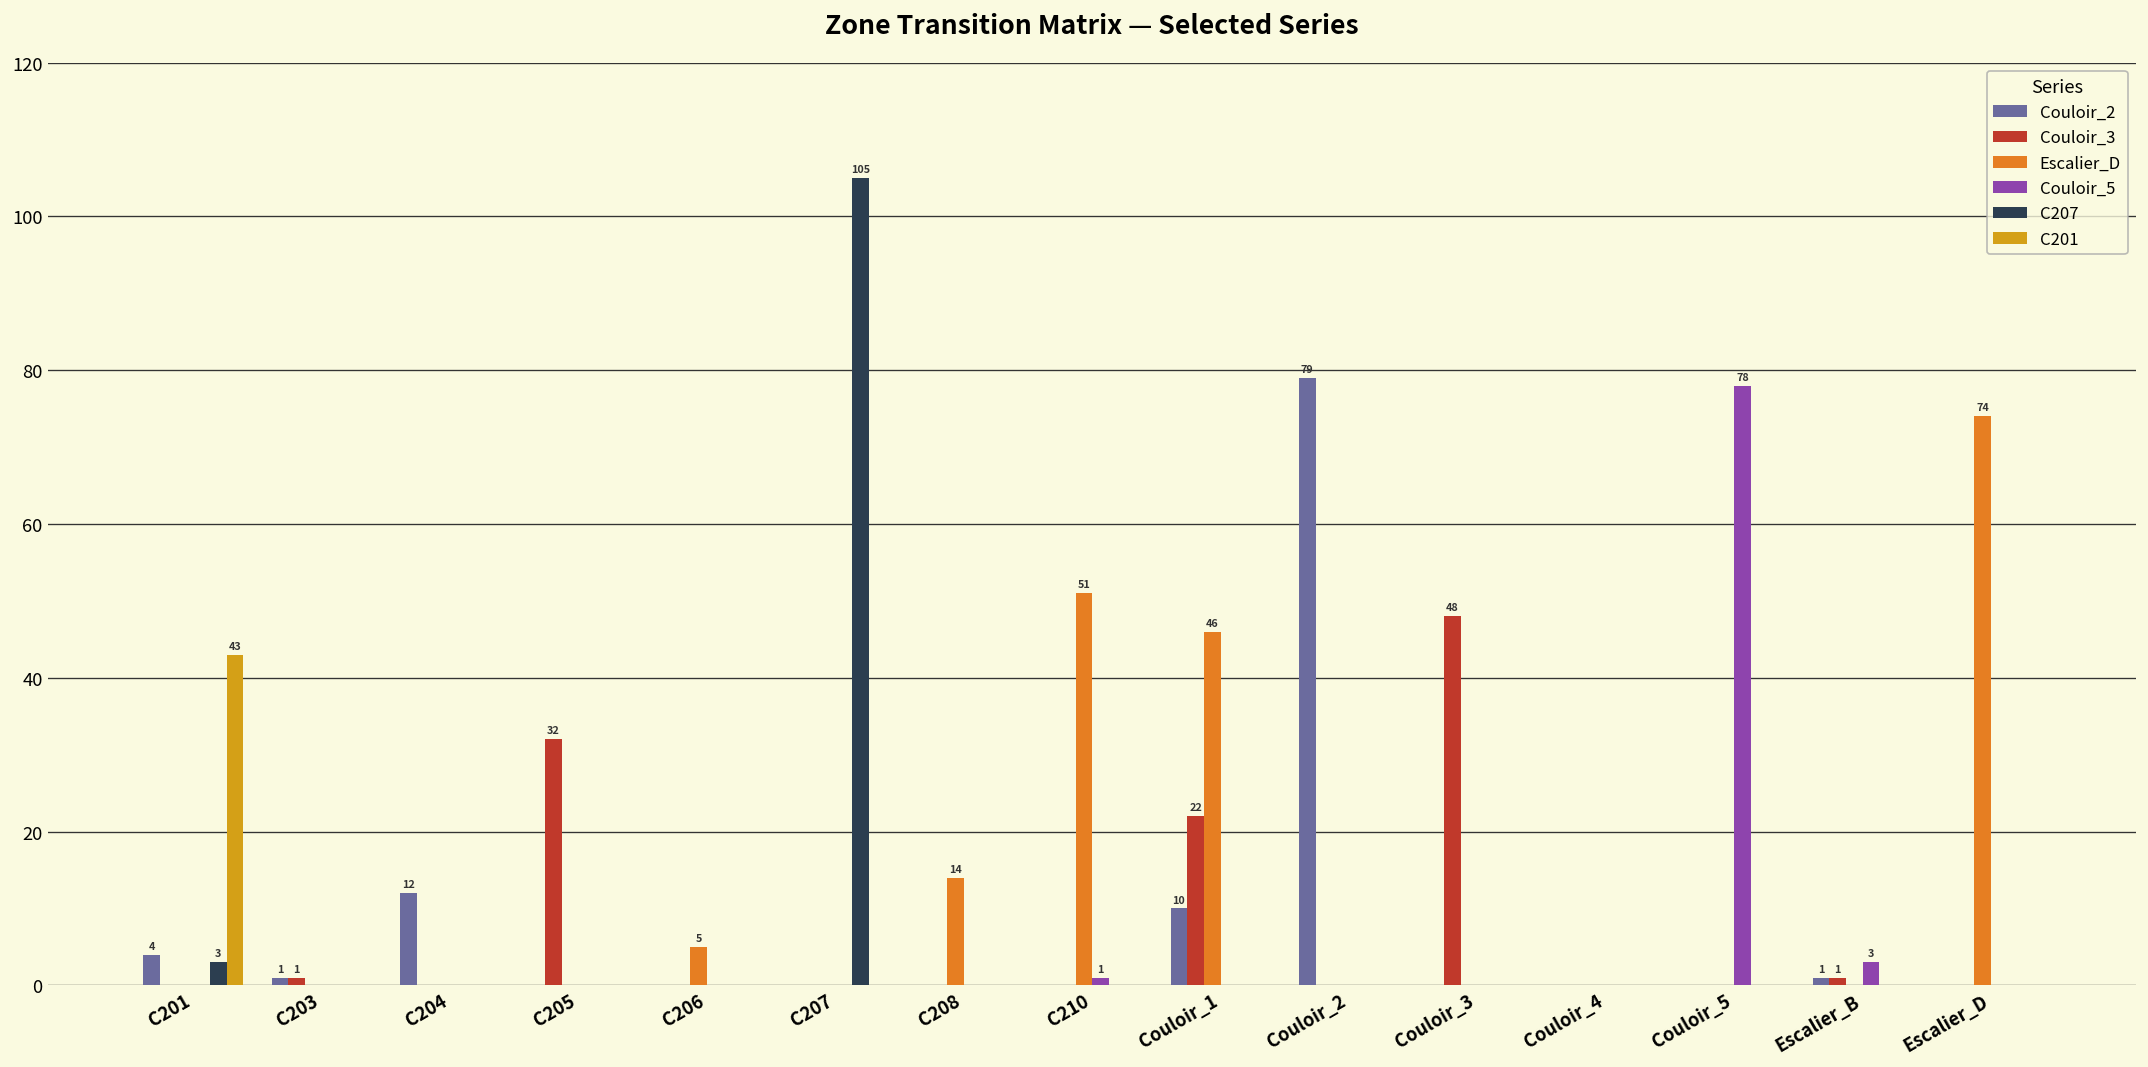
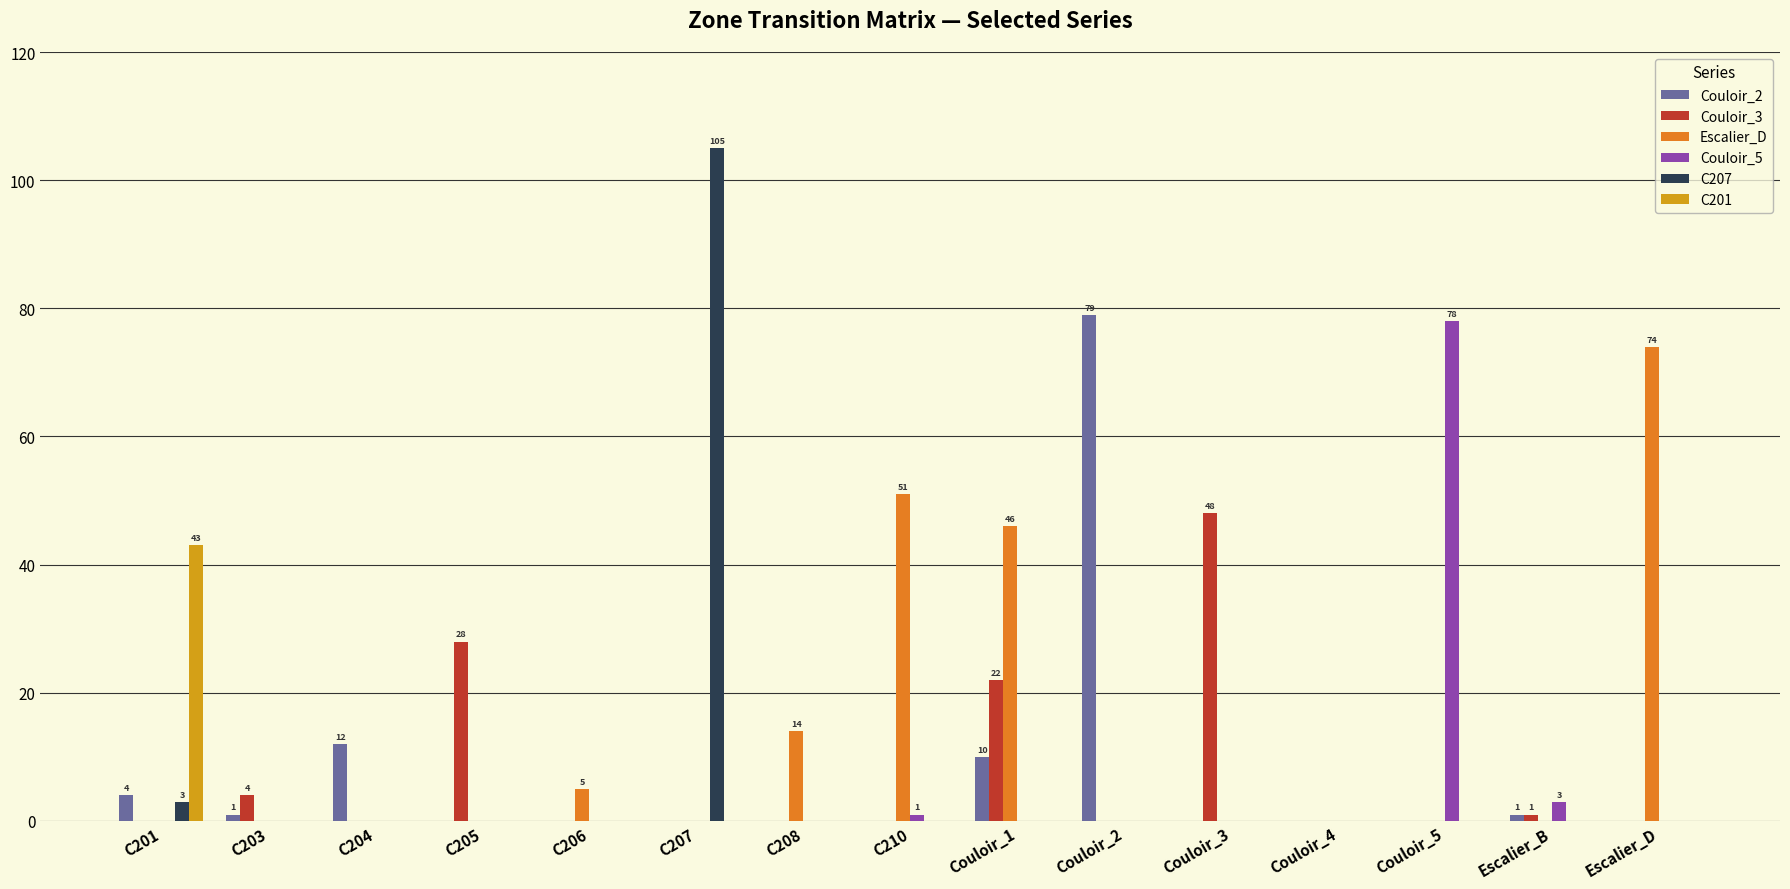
Couloir_3, C203: 1 -> 4
Couloir_3, C205: 32 -> 28
